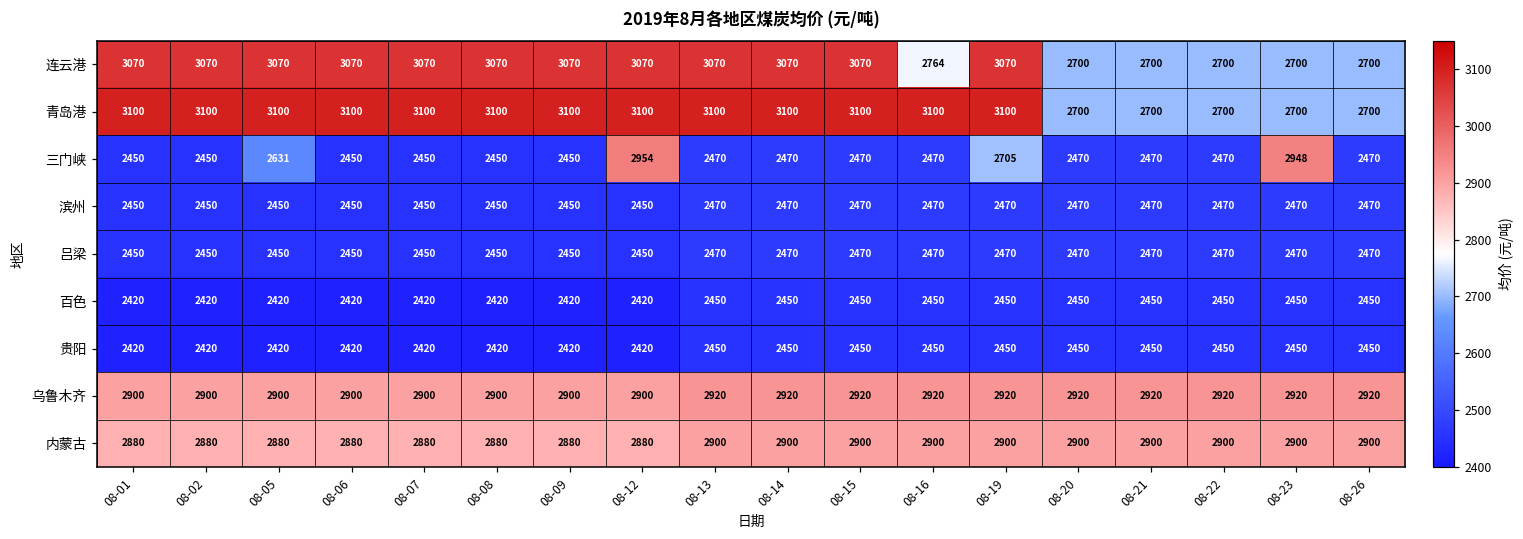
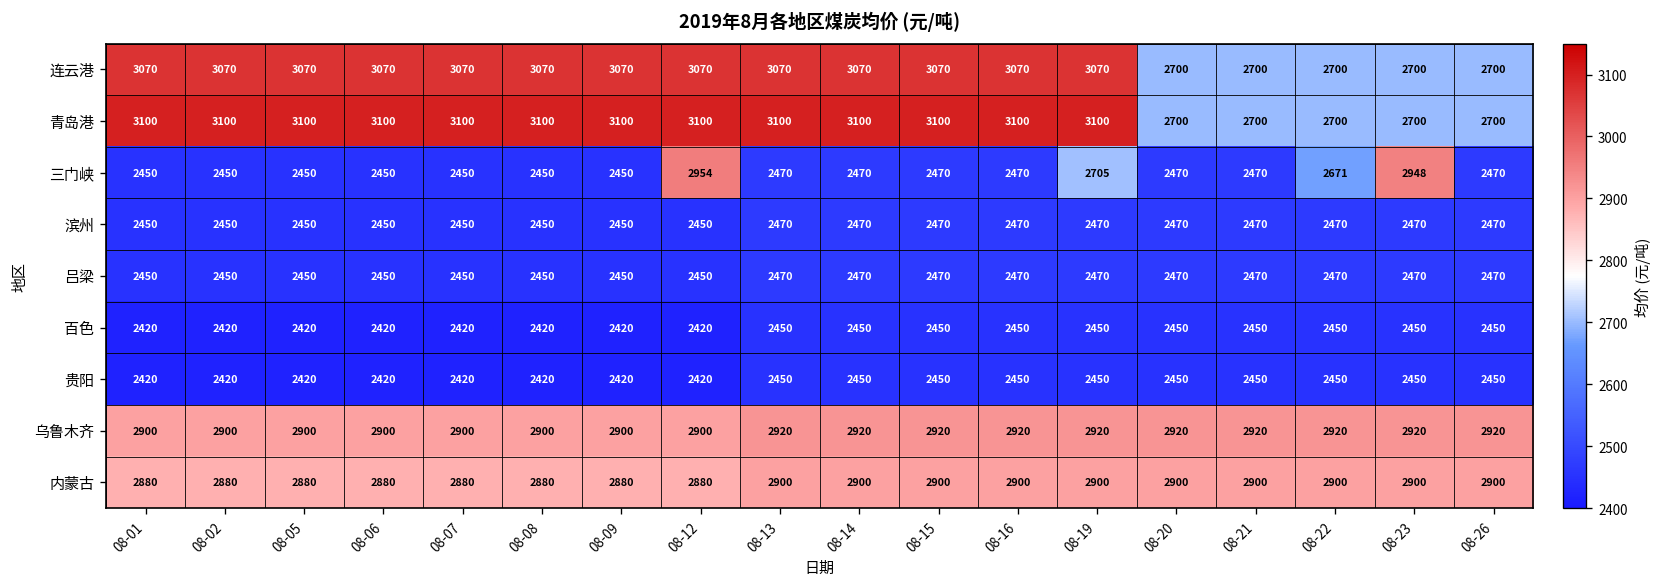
连云港, 08-16: 2764 -> 3070
三门峡, 08-05: 2631 -> 2450
三门峡, 08-22: 2470 -> 2671
